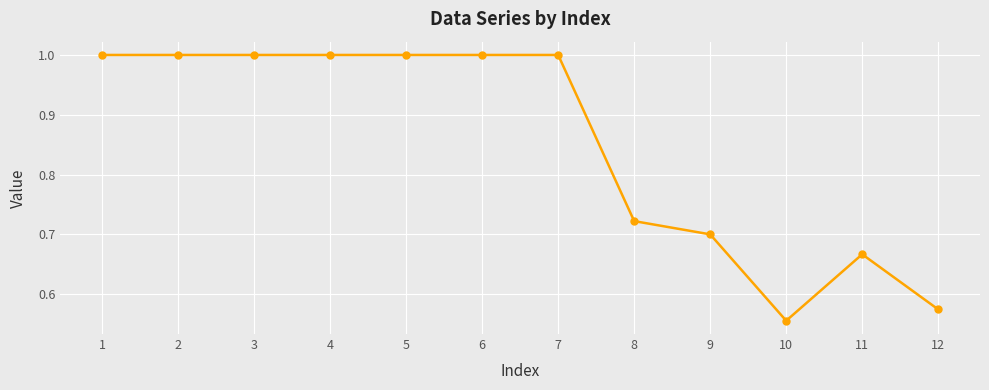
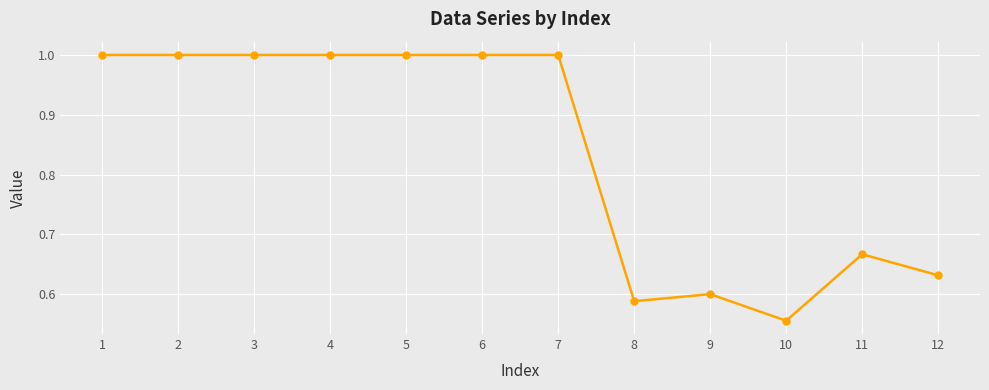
8: 0.72 -> 0.59
9: 0.7 -> 0.6
12: 0.57 -> 0.63
